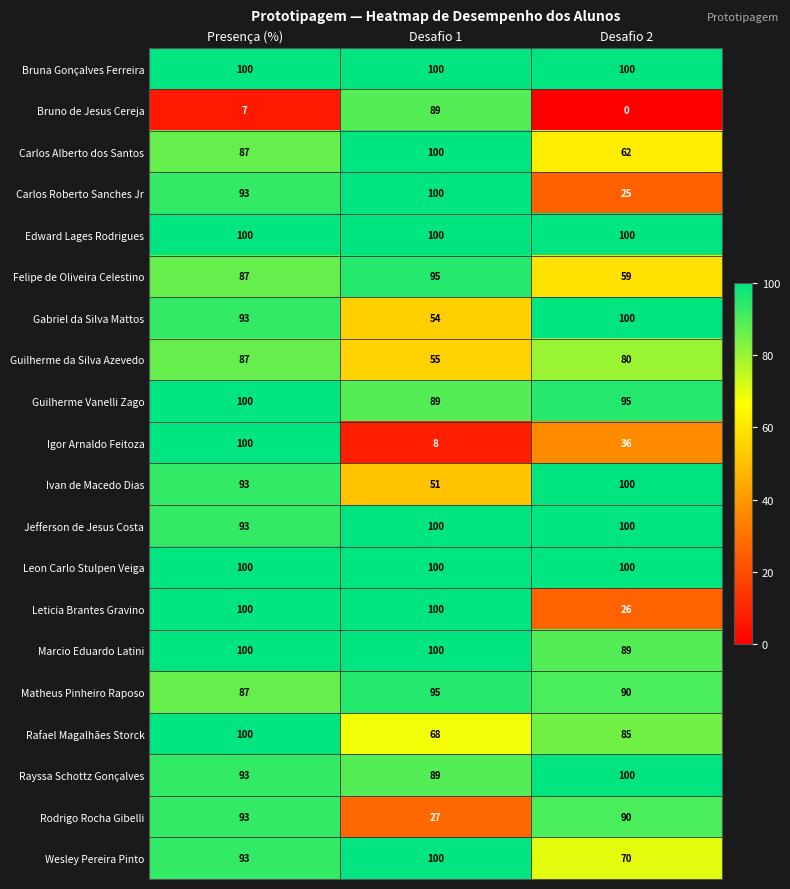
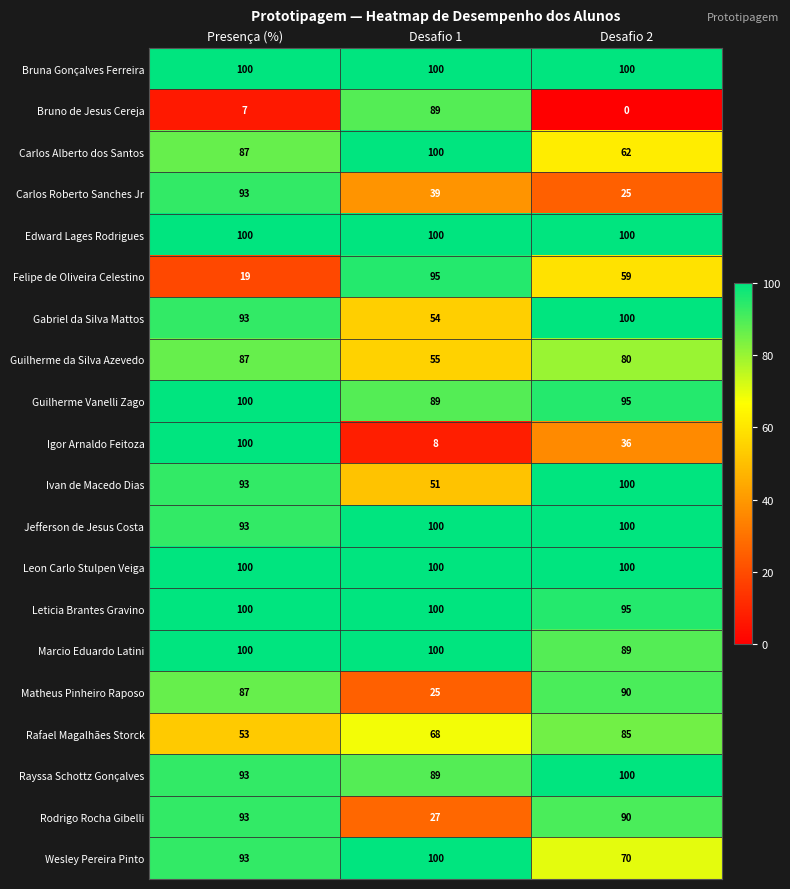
Carlos Roberto Sanches Jr, Desafio 1: 100 -> 39
Felipe de Oliveira Celestino, Presença (%): 87 -> 19
Leticia Brantes Gravino, Desafio 2: 26 -> 95
Matheus Pinheiro Raposo, Desafio 1: 95 -> 25
Rafael Magalhães Storck, Presença (%): 100 -> 53
